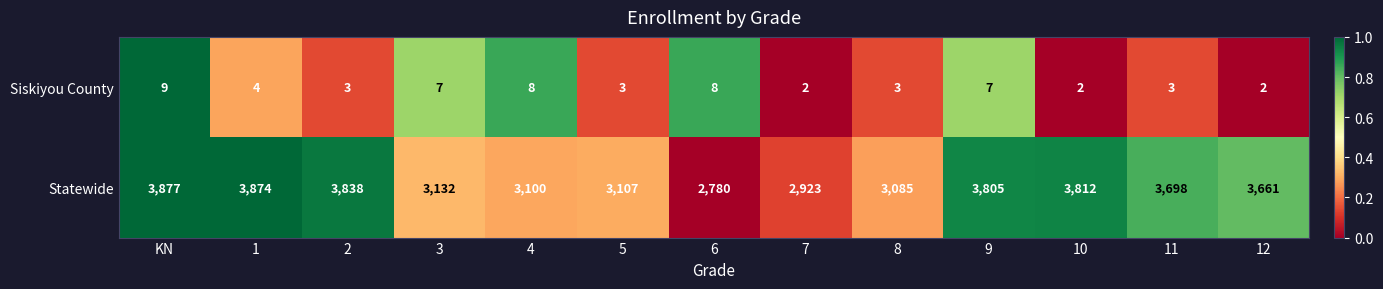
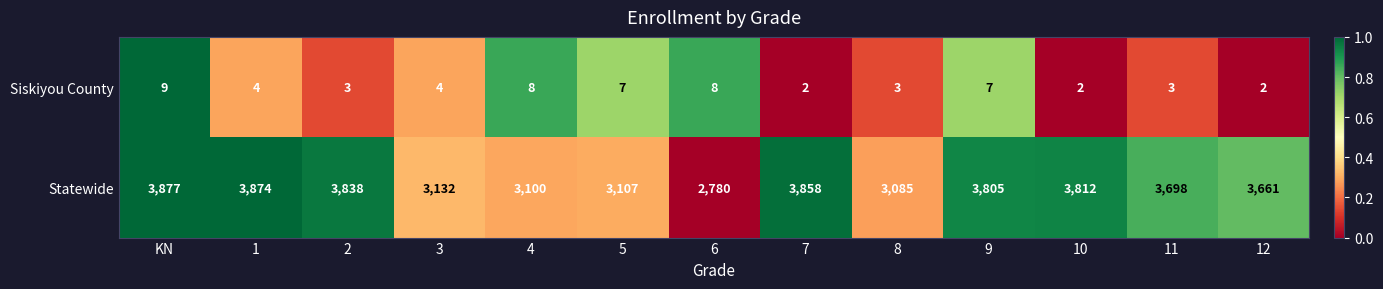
Siskiyou County, 3: 7 -> 4
Siskiyou County, 5: 3 -> 7
Statewide, 7: 2,923 -> 3,858
